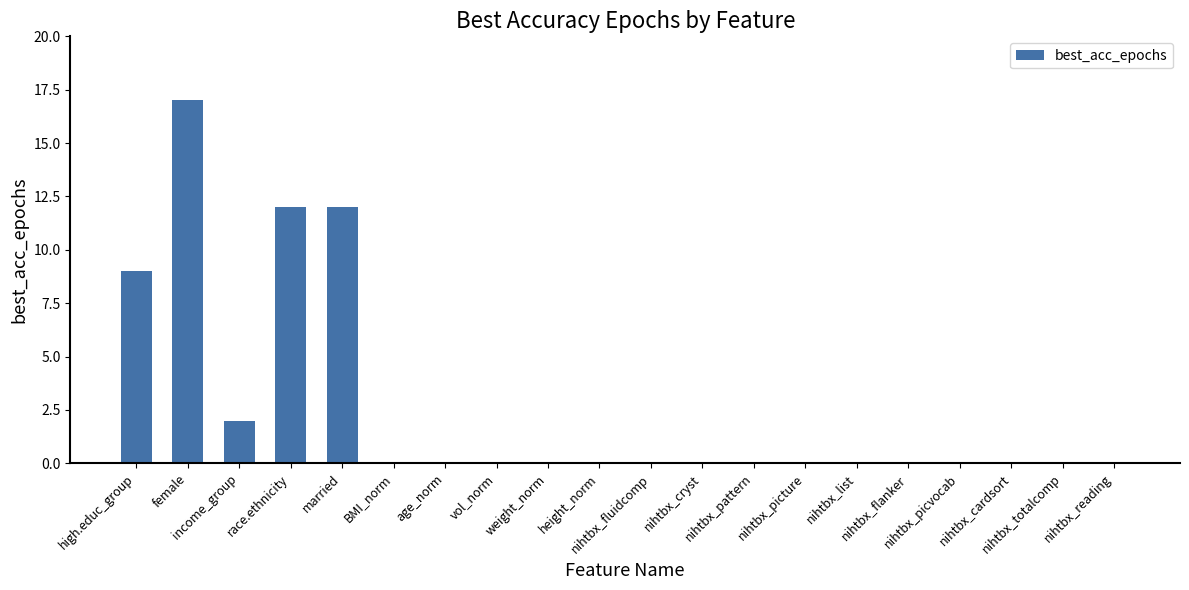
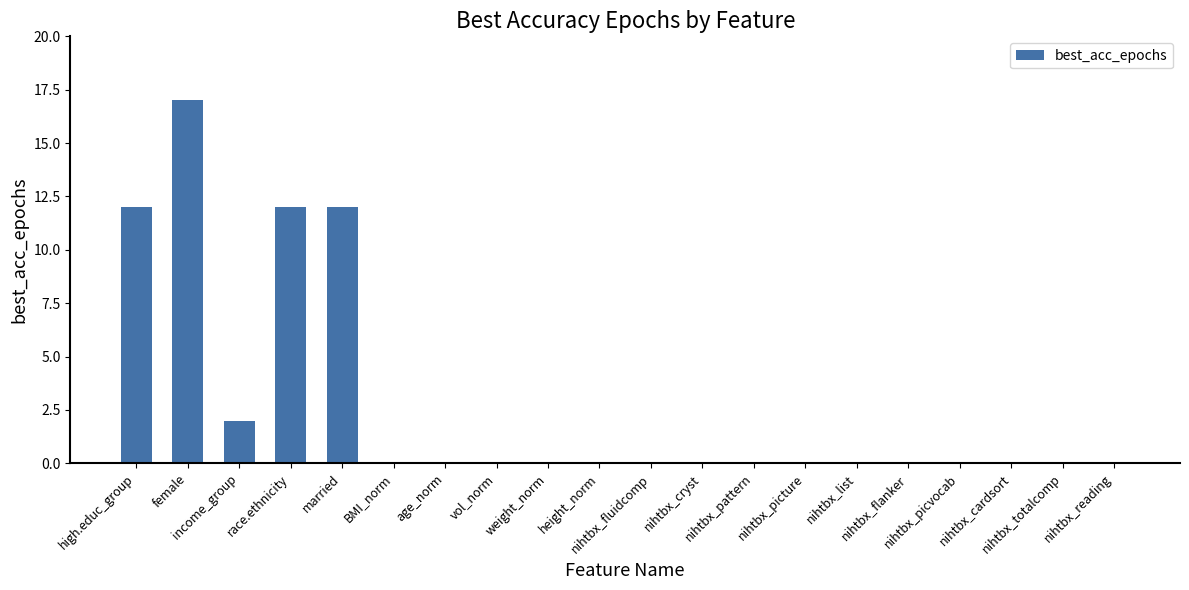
high.educ_group: 9 -> 12
